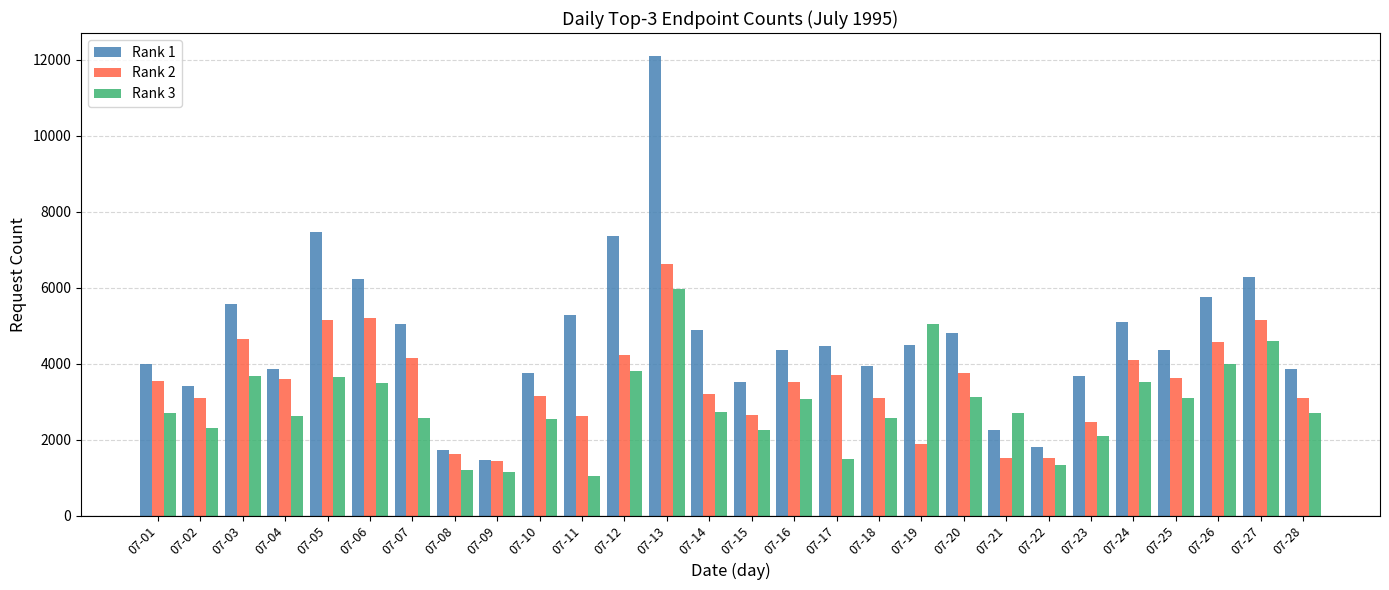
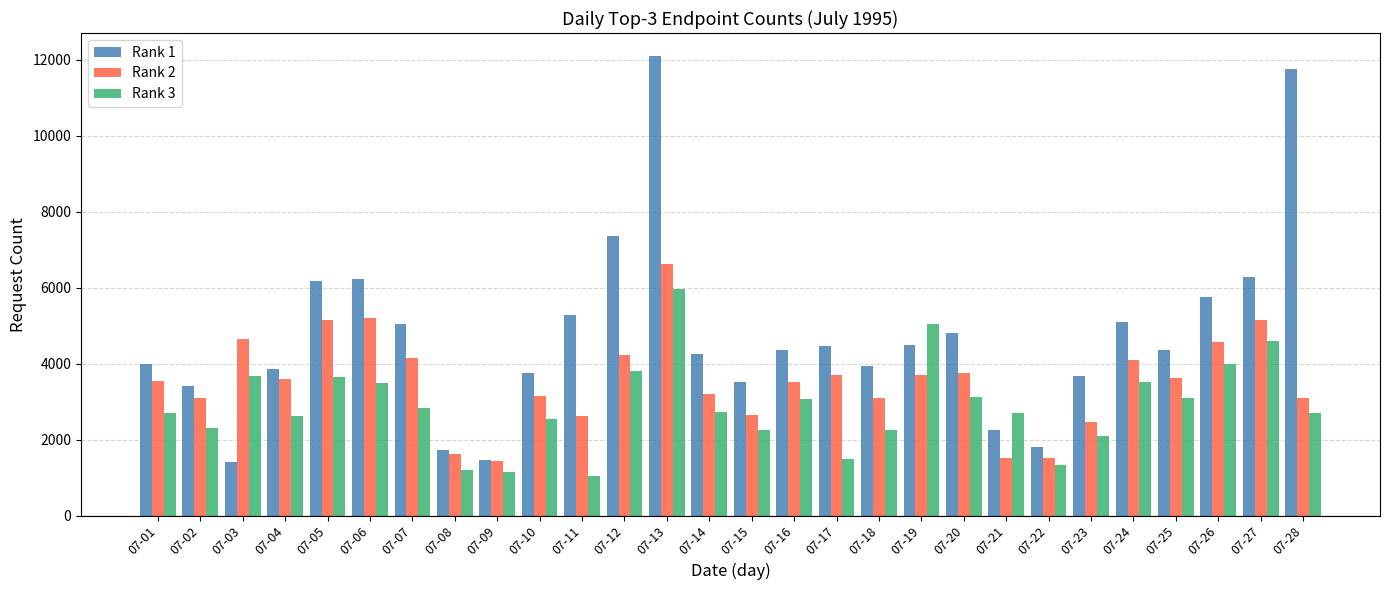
Rank 1, 07-03: 5600 -> 1400
Rank 1, 07-05: 7500 -> 6200
Rank 3, 07-07: 2600 -> 2800
Rank 1, 07-14: 4900 -> 4200
Rank 3, 07-18: 2600 -> 2200
Rank 2, 07-19: 1900 -> 3700
Rank 1, 07-28: 3900 -> 11800
